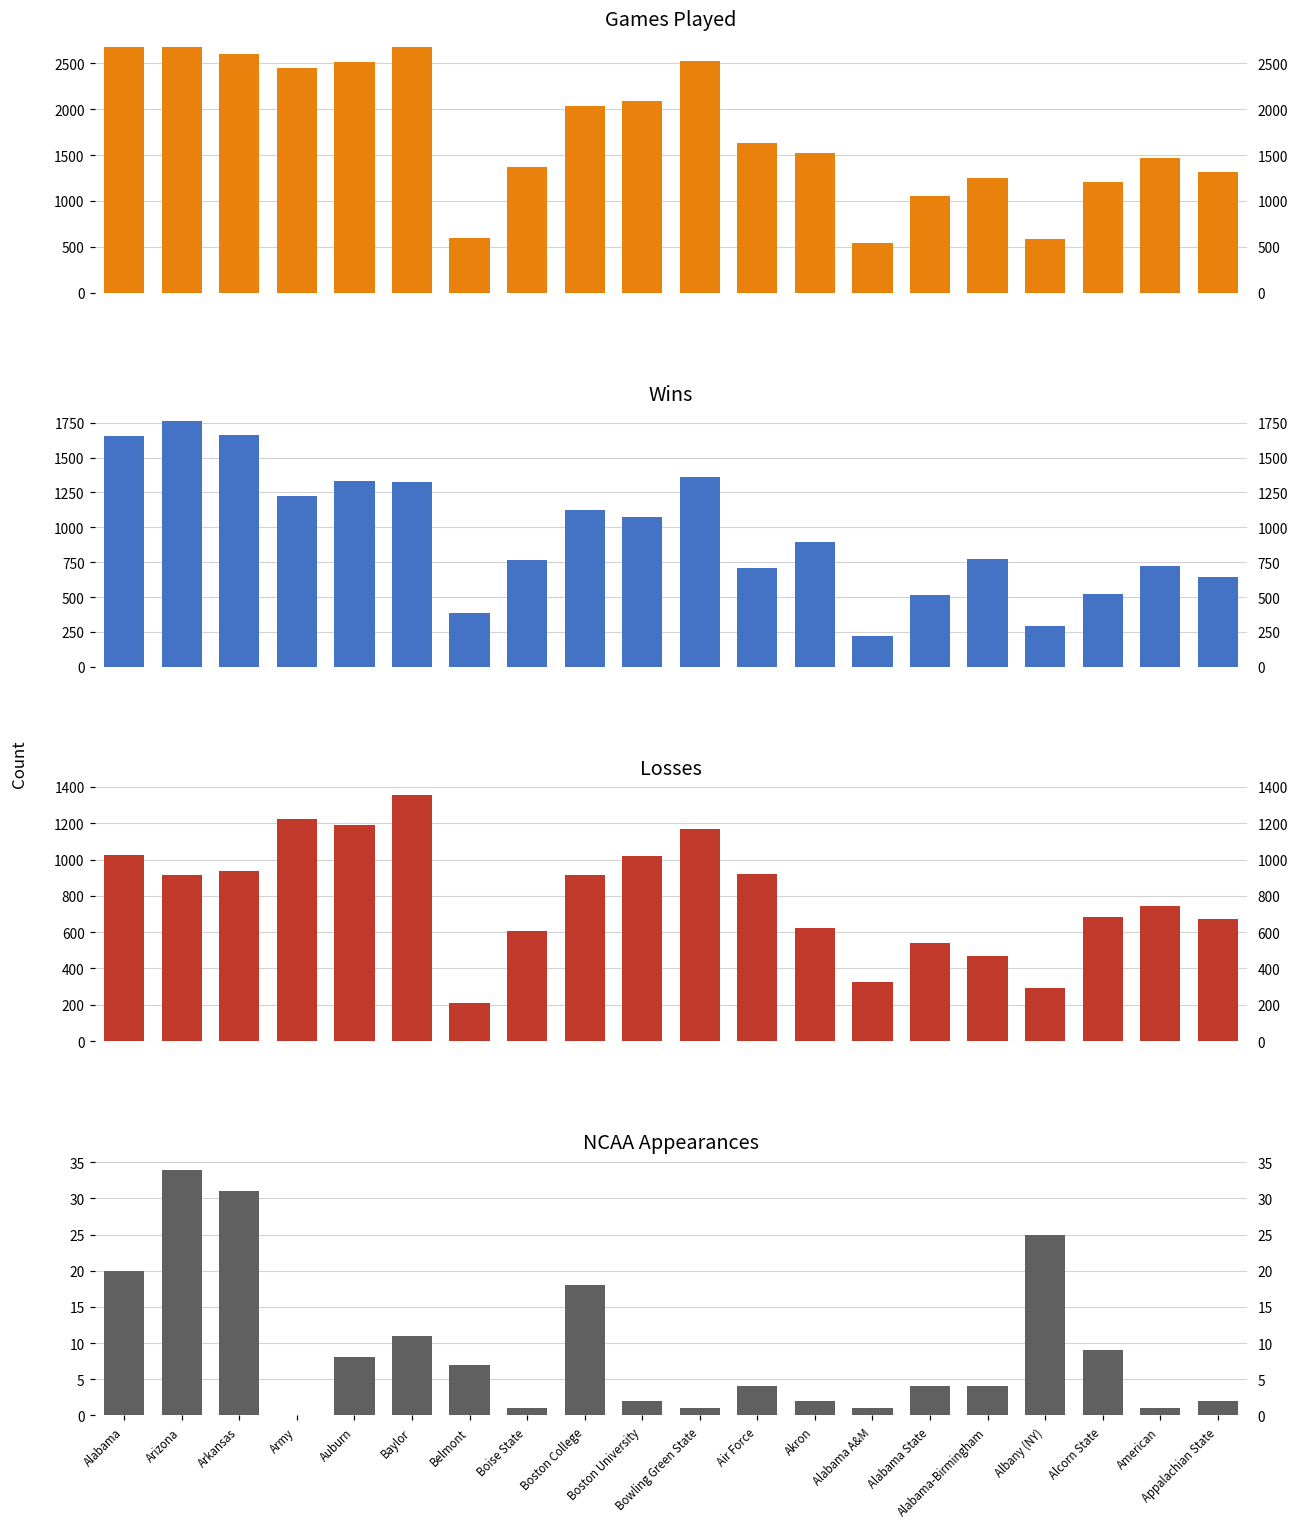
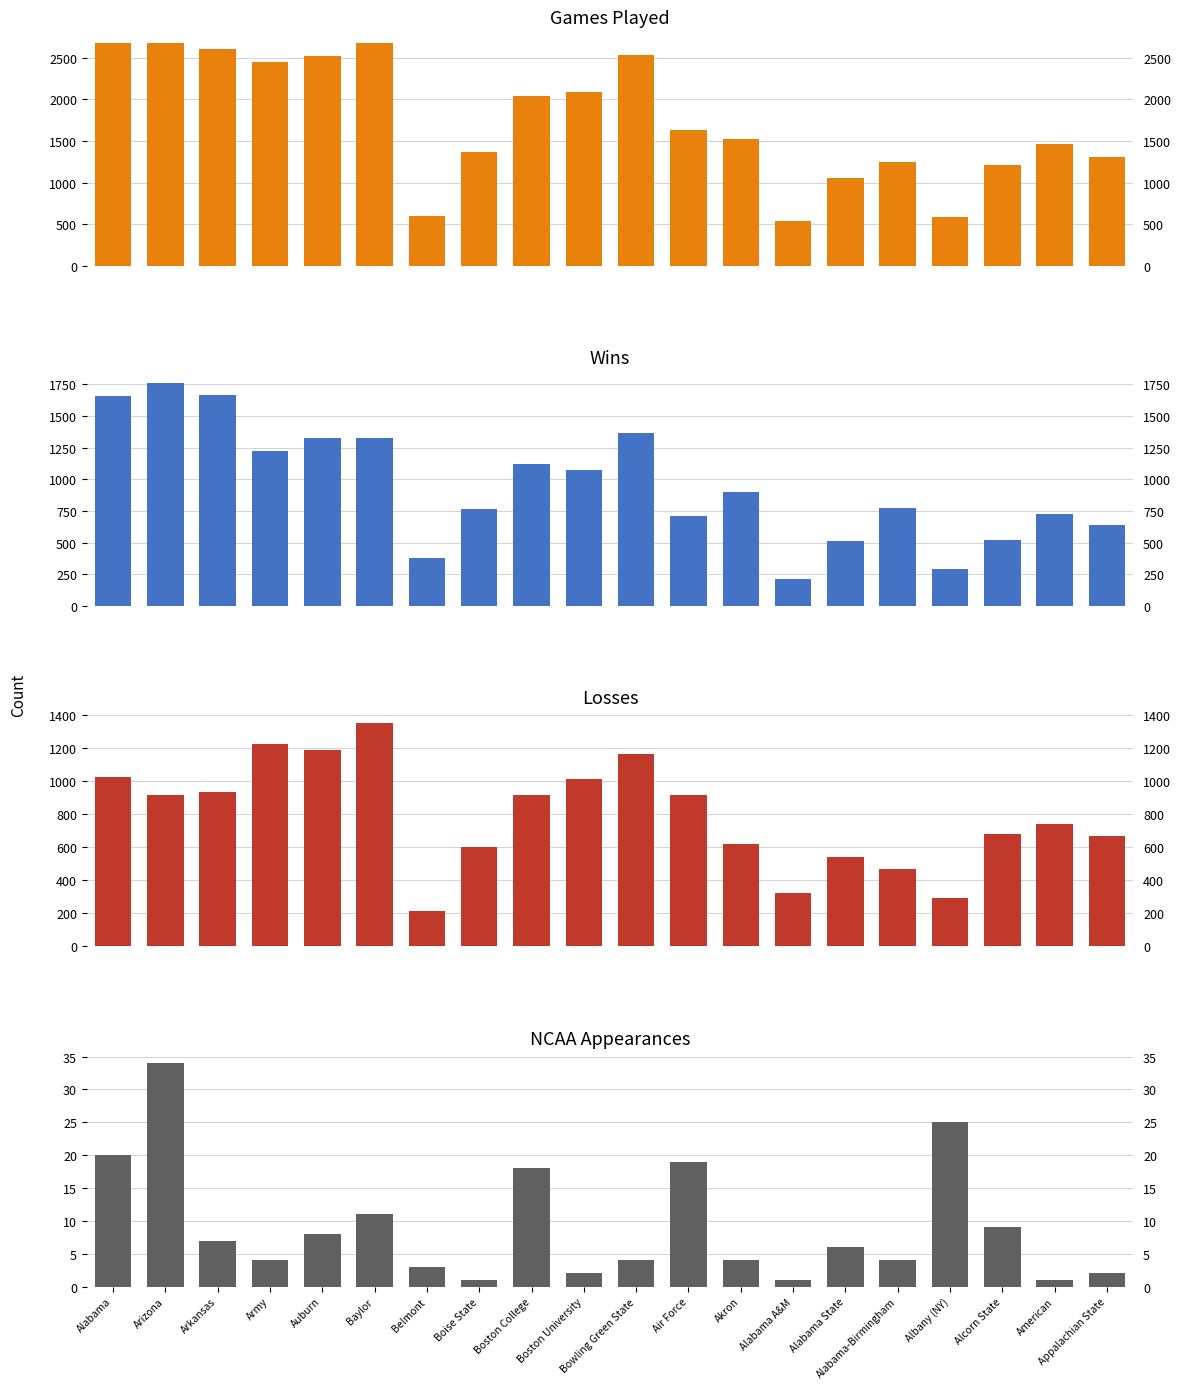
NCAA Appearances, Arkansas: 31 -> 7
NCAA Appearances, Army: 0 -> 4
NCAA Appearances, Belmont: 7 -> 3
NCAA Appearances, Bowling Green State: 1 -> 4
NCAA Appearances, Air Force: 4 -> 19
NCAA Appearances, Akron: 2 -> 4
NCAA Appearances, Alabama State: 4 -> 6
